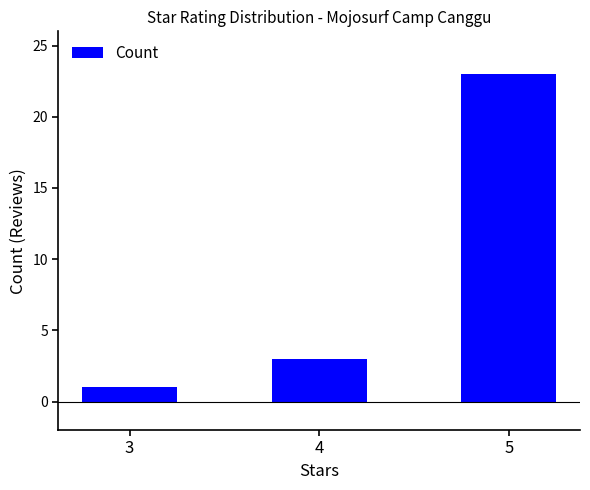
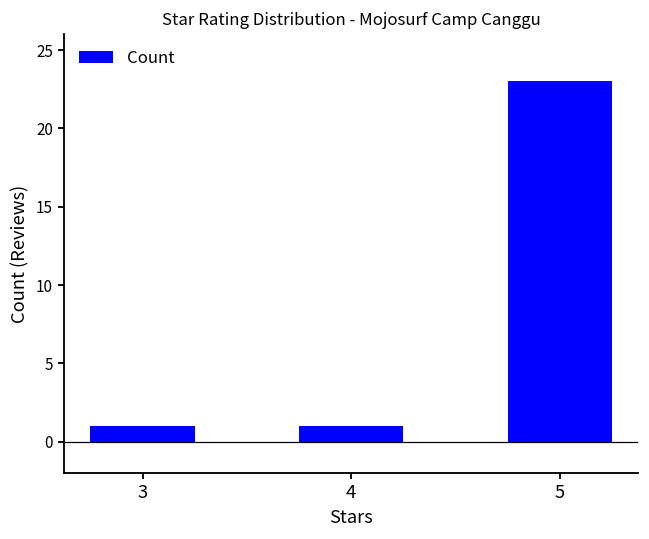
4: 3 -> 1
